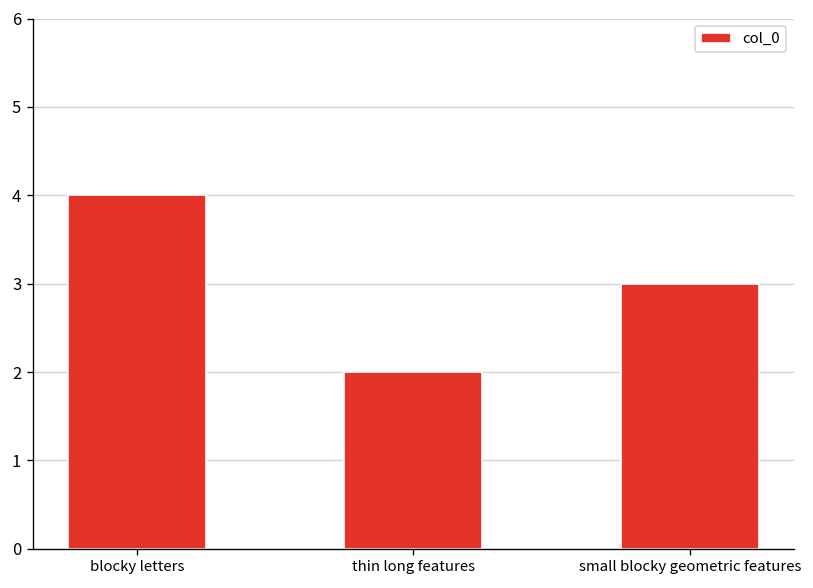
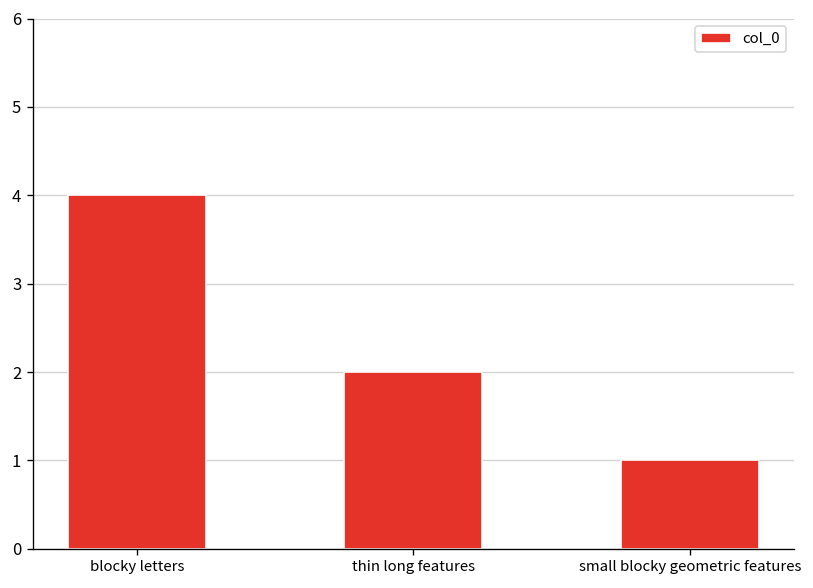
small blocky geometric features: 3 -> 1
